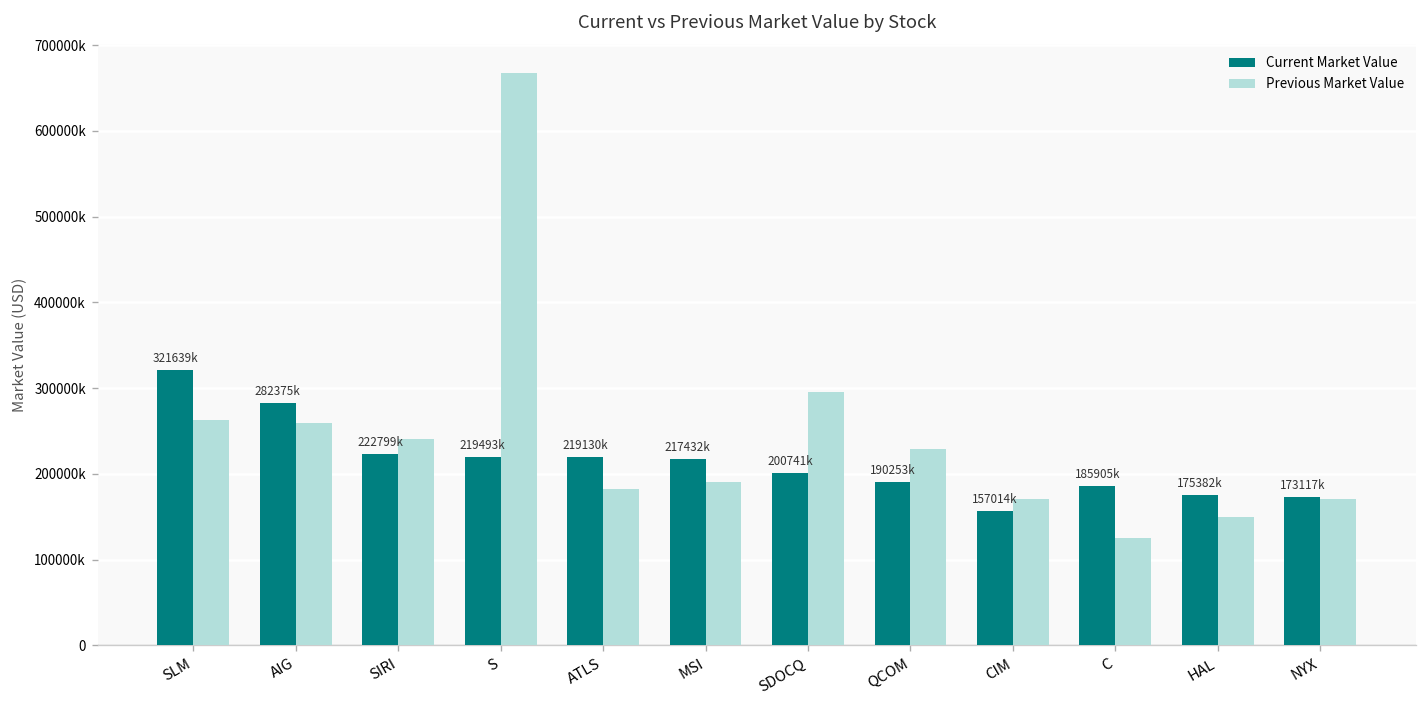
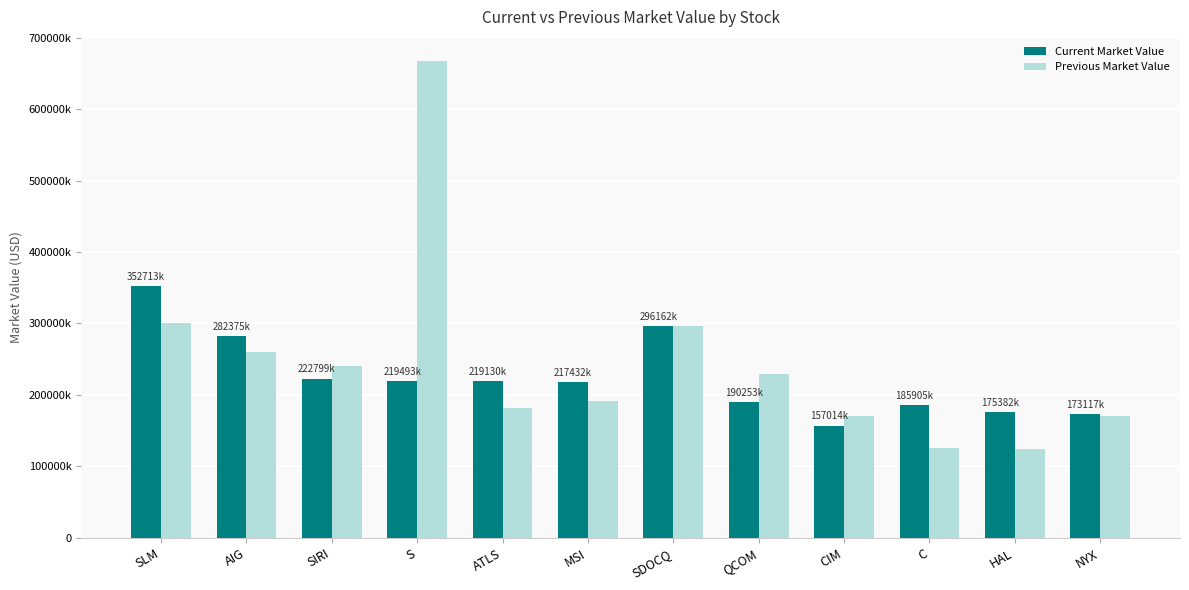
Current Market Value, SLM: 321639k -> 352713k
Previous Market Value, SLM: 260000000 -> 300000000
Current Market Value, SDOCQ: 200741k -> 296162k
Previous Market Value, HAL: 150000000 -> 120000000
